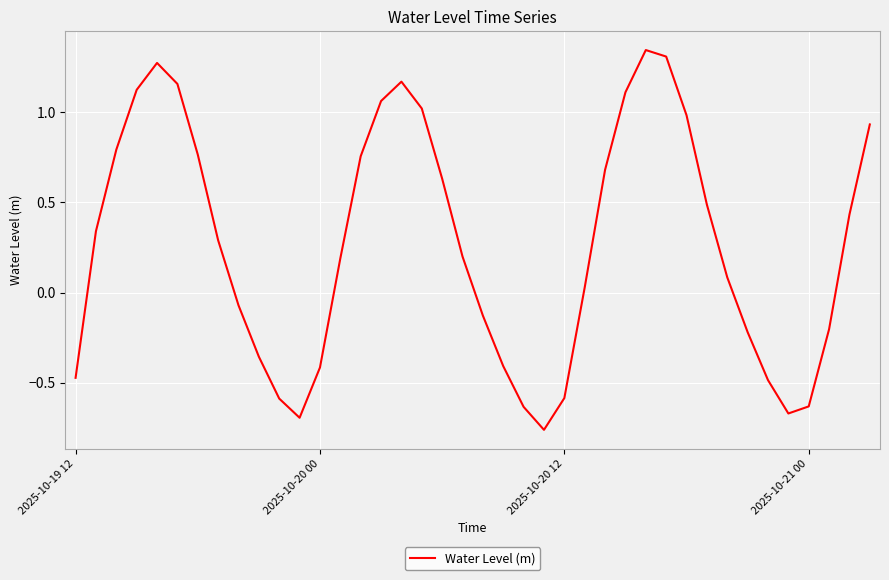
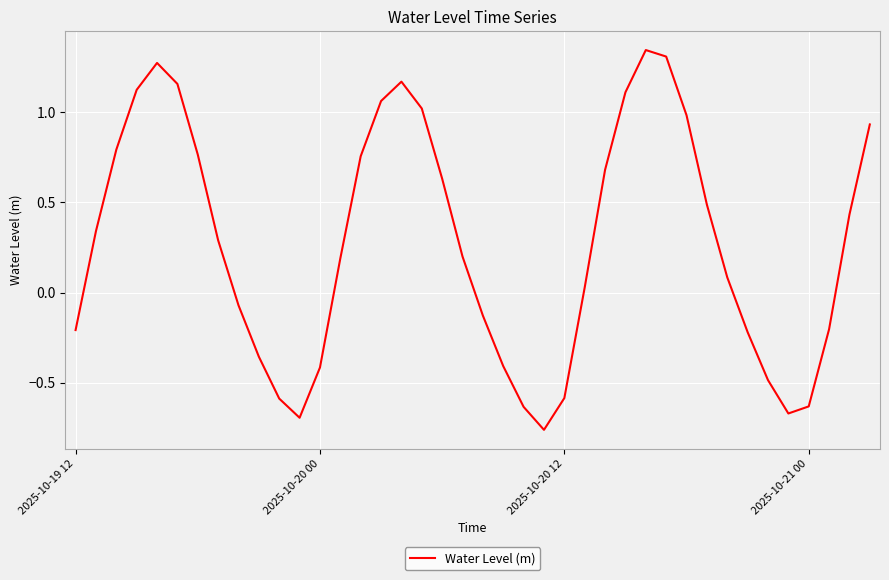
2025-10-19 12: -0.47 -> -0.21
